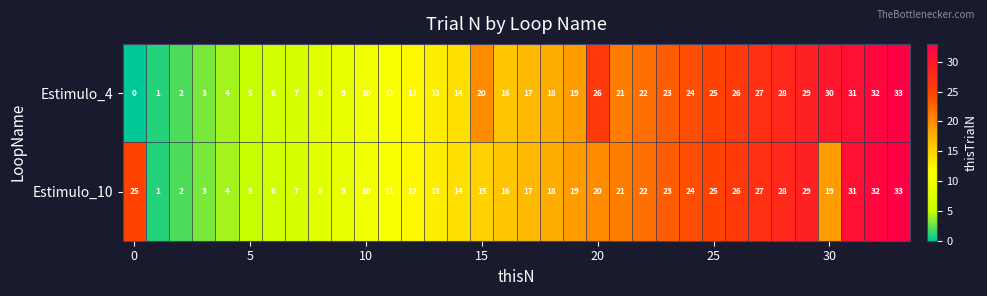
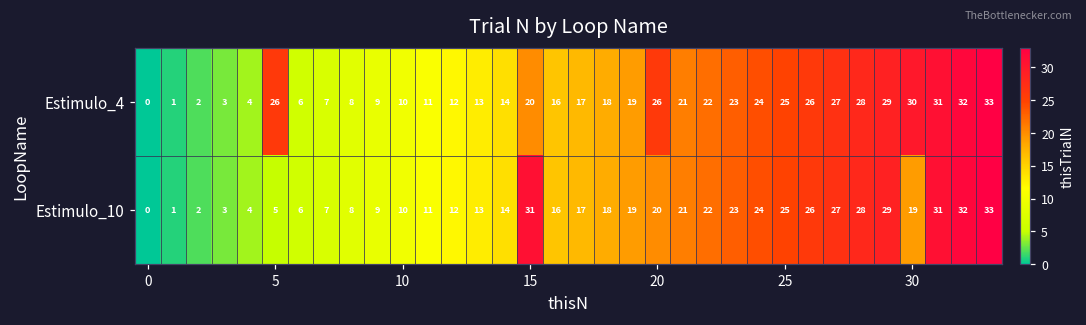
Estimulo_4, 5: 5 -> 26
Estimulo_10, 0: 25 -> 0
Estimulo_10, 15: 15 -> 31
